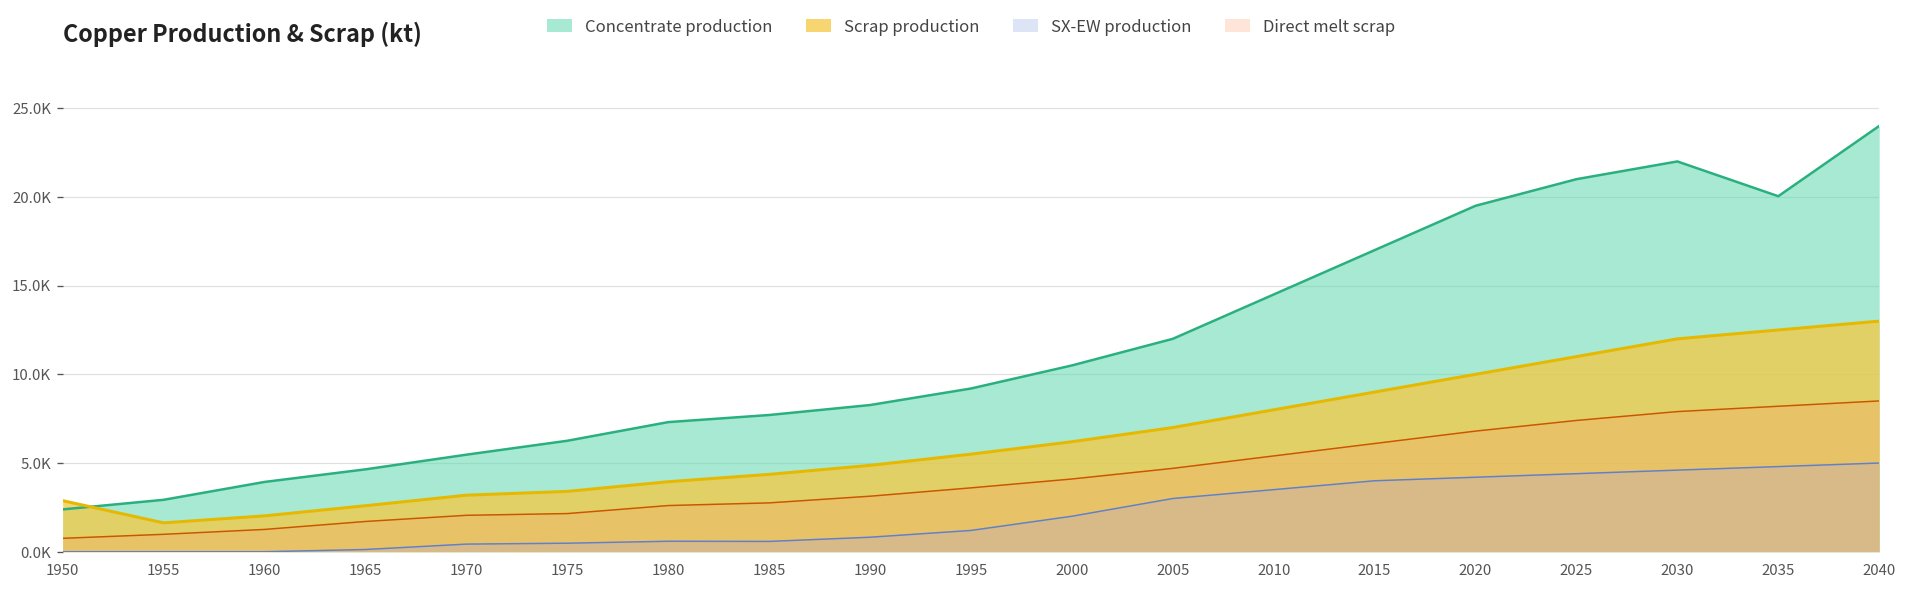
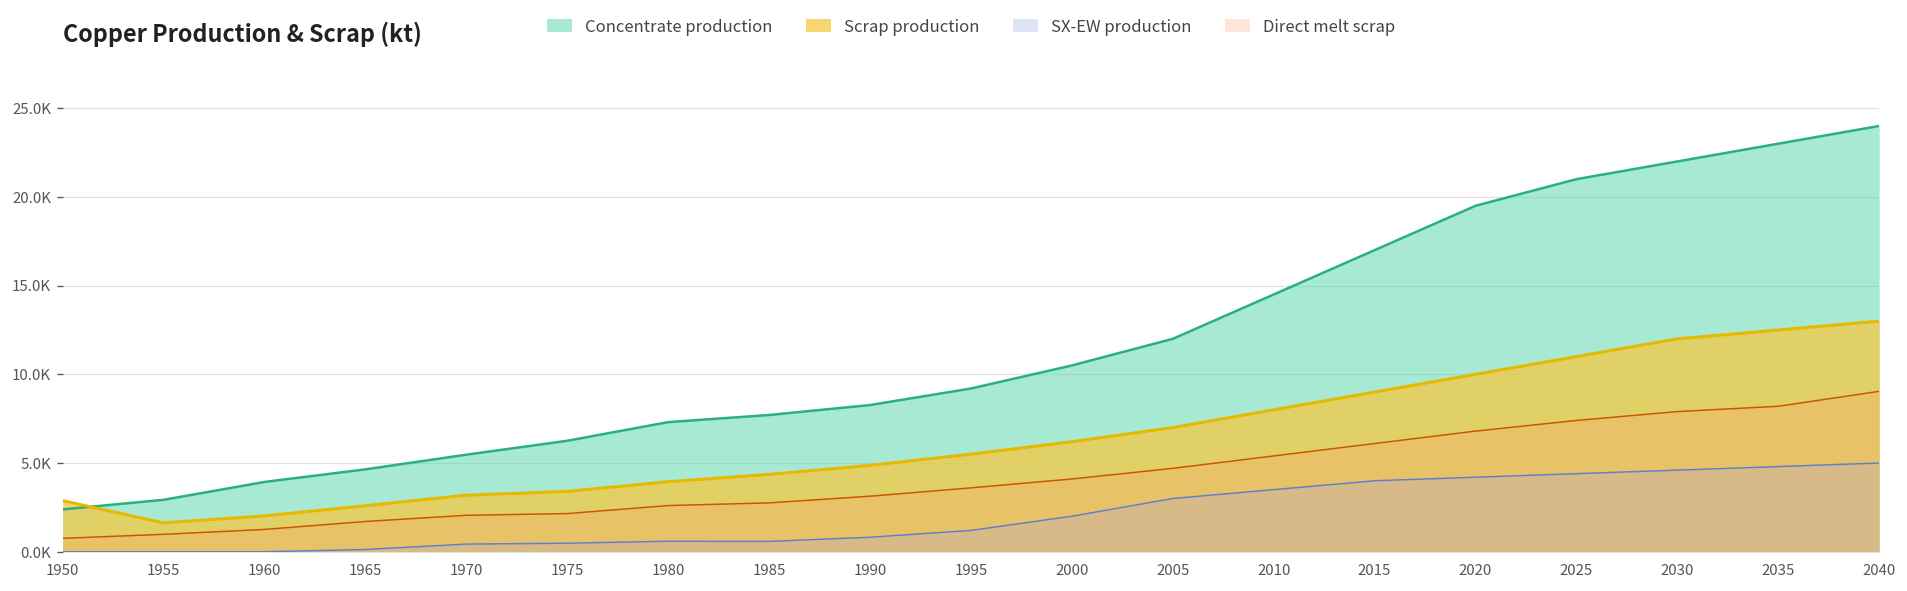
Concentrate production, 2035: 20000 -> 23000
Direct melt scrap, 2040: 8500 -> 9000
